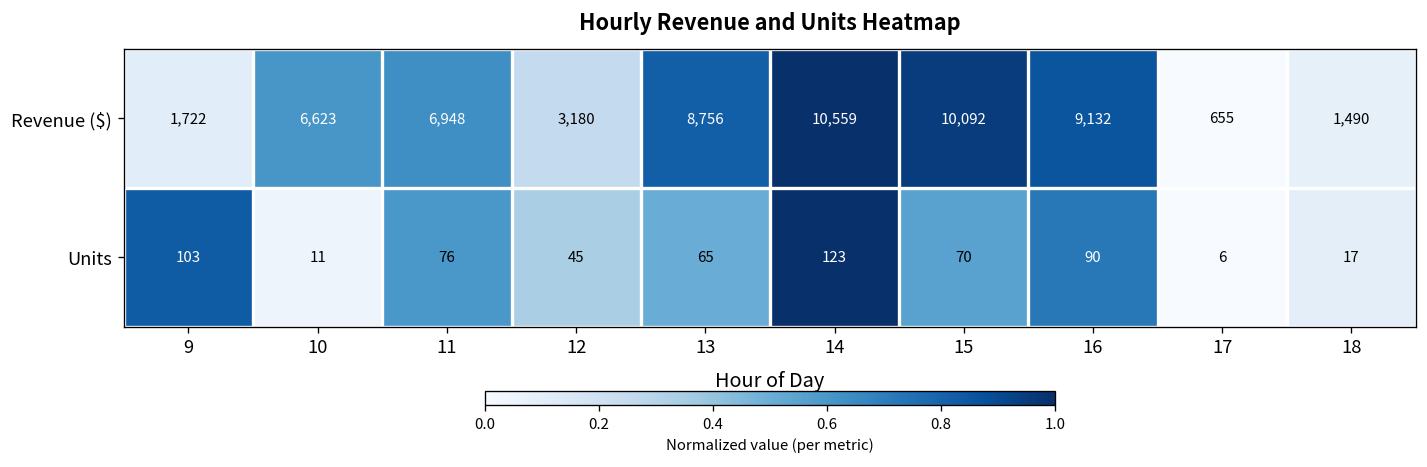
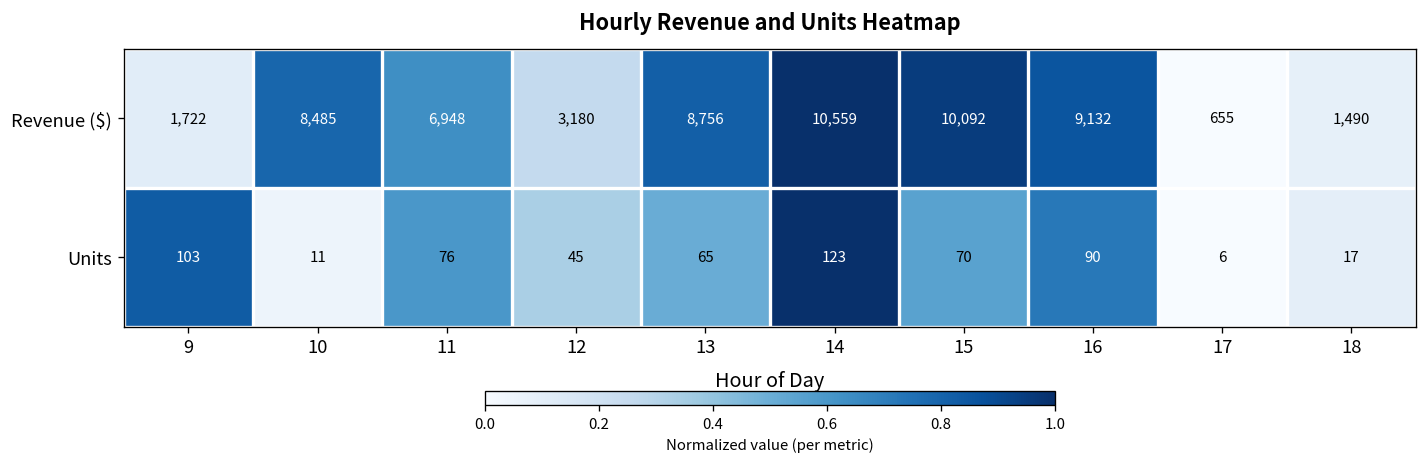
Revenue ($), 10: 6,623 -> 8,485
